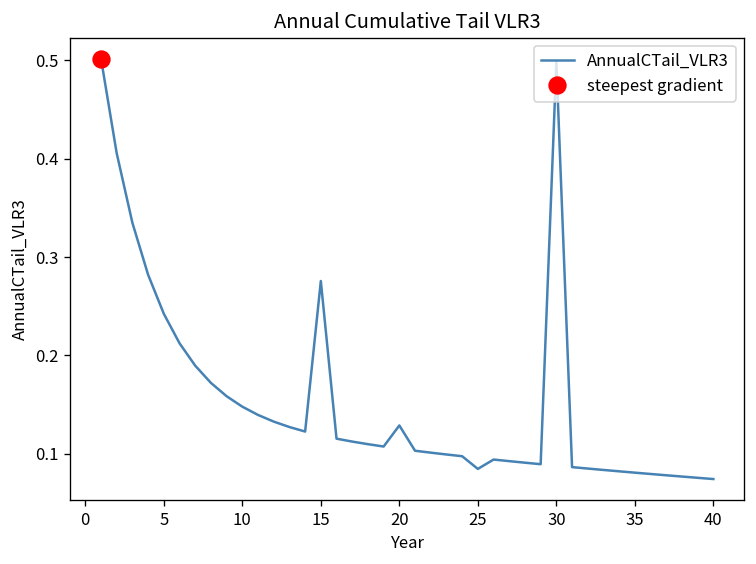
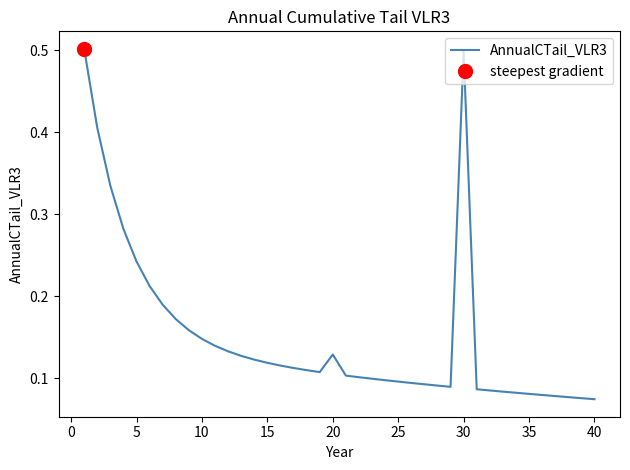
AnnualCTail_VLR3, 15: 0.28 -> 0.12
AnnualCTail_VLR3, 25: 0.08 -> 0.10
